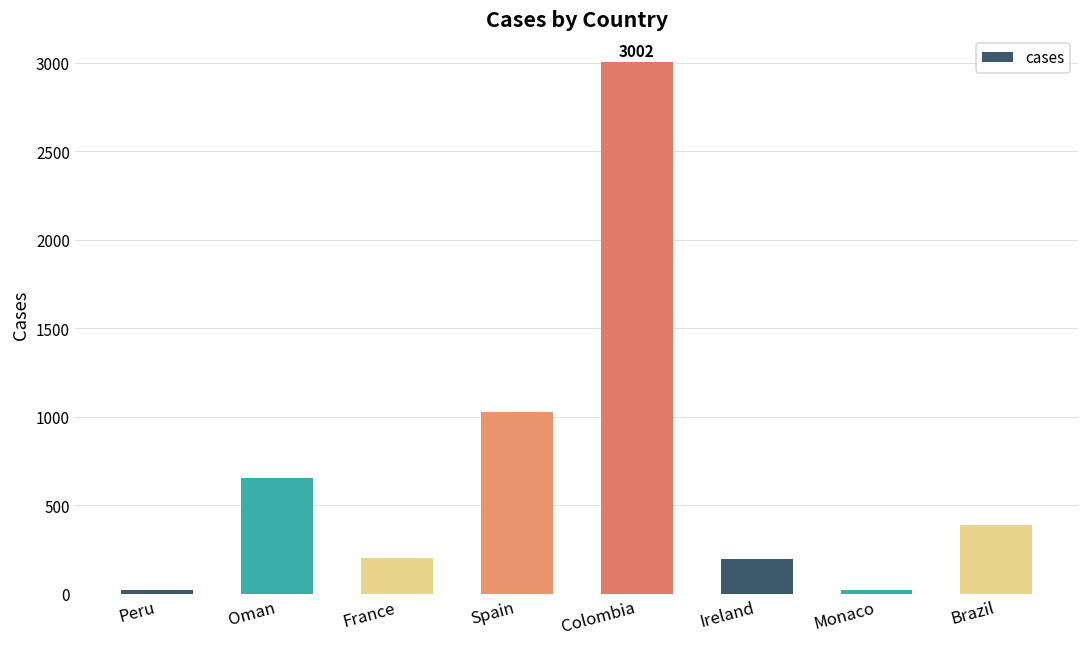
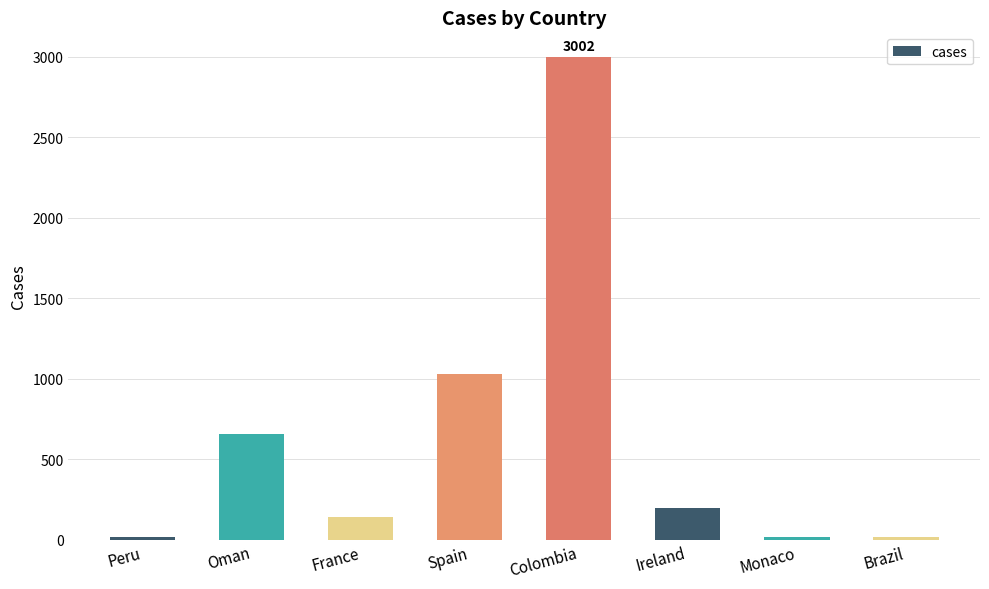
France: 200 -> 140
Brazil: 390 -> 20
